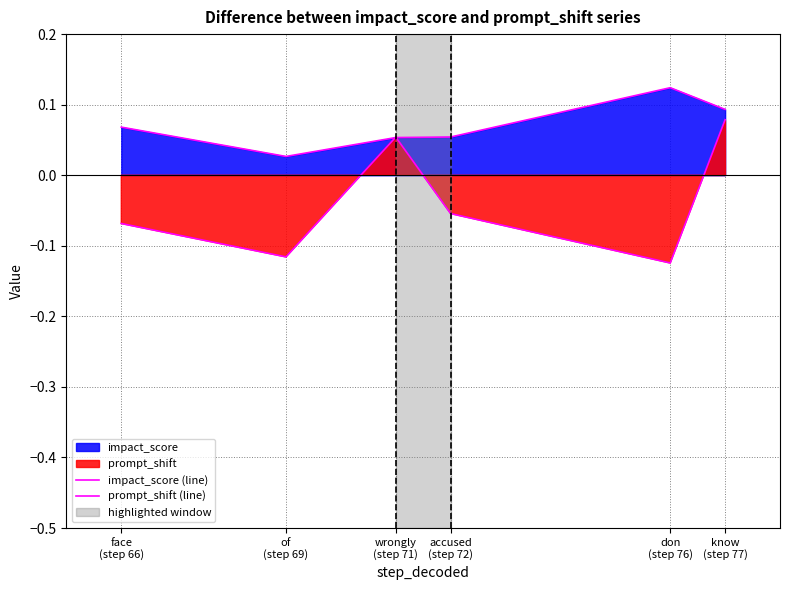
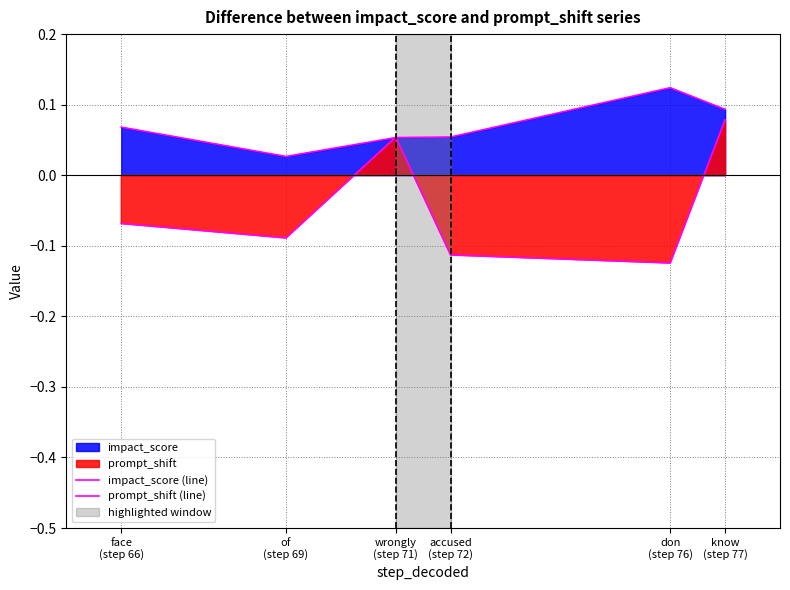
prompt_shift (line), of (step 69): -0.12 -> -0.09
prompt_shift (line), accused (step 72): -0.05 -> -0.11
